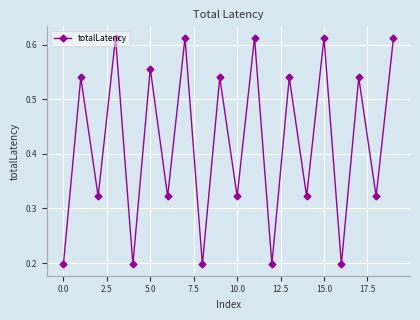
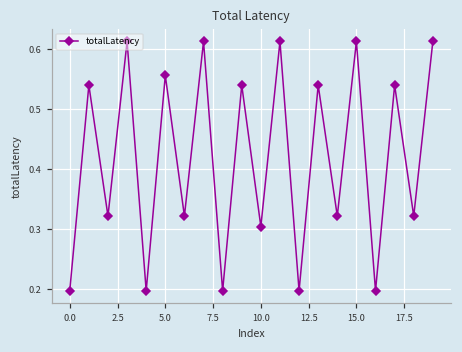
10.0: 0.32 -> 0.30
